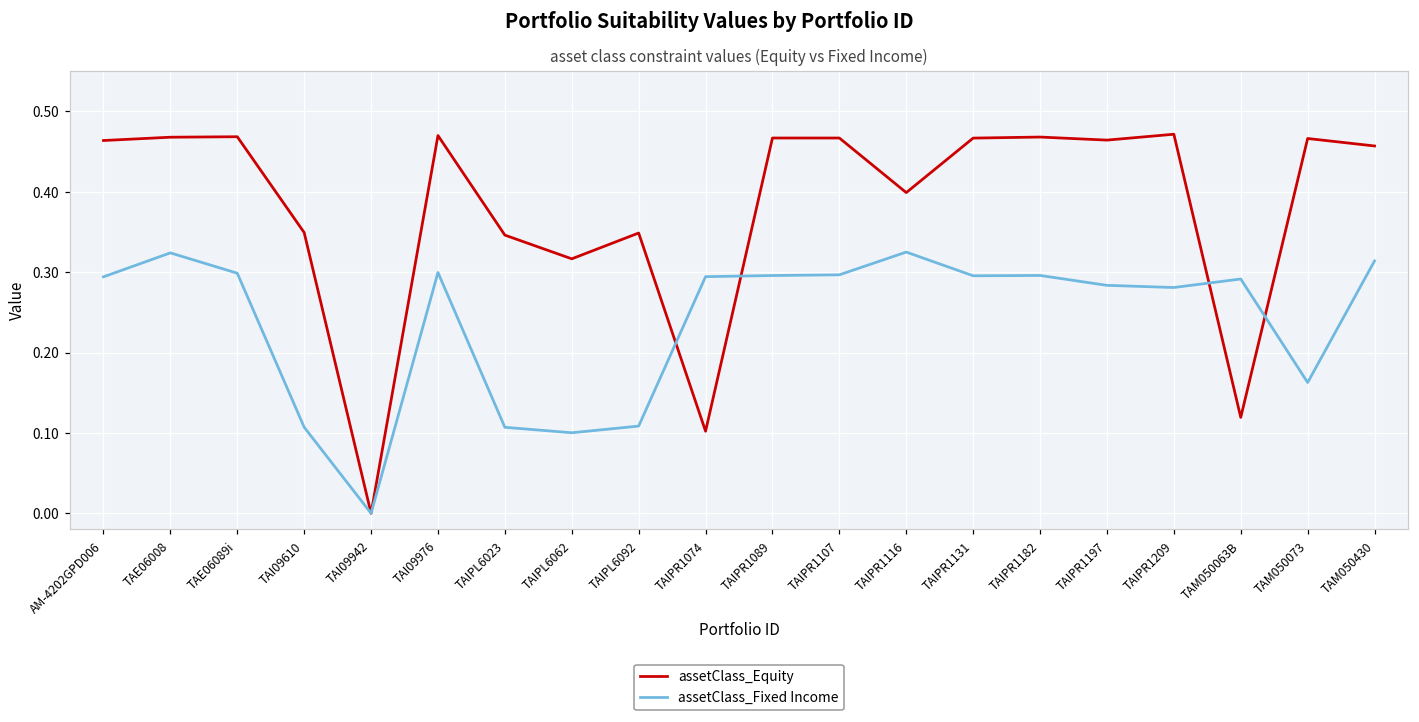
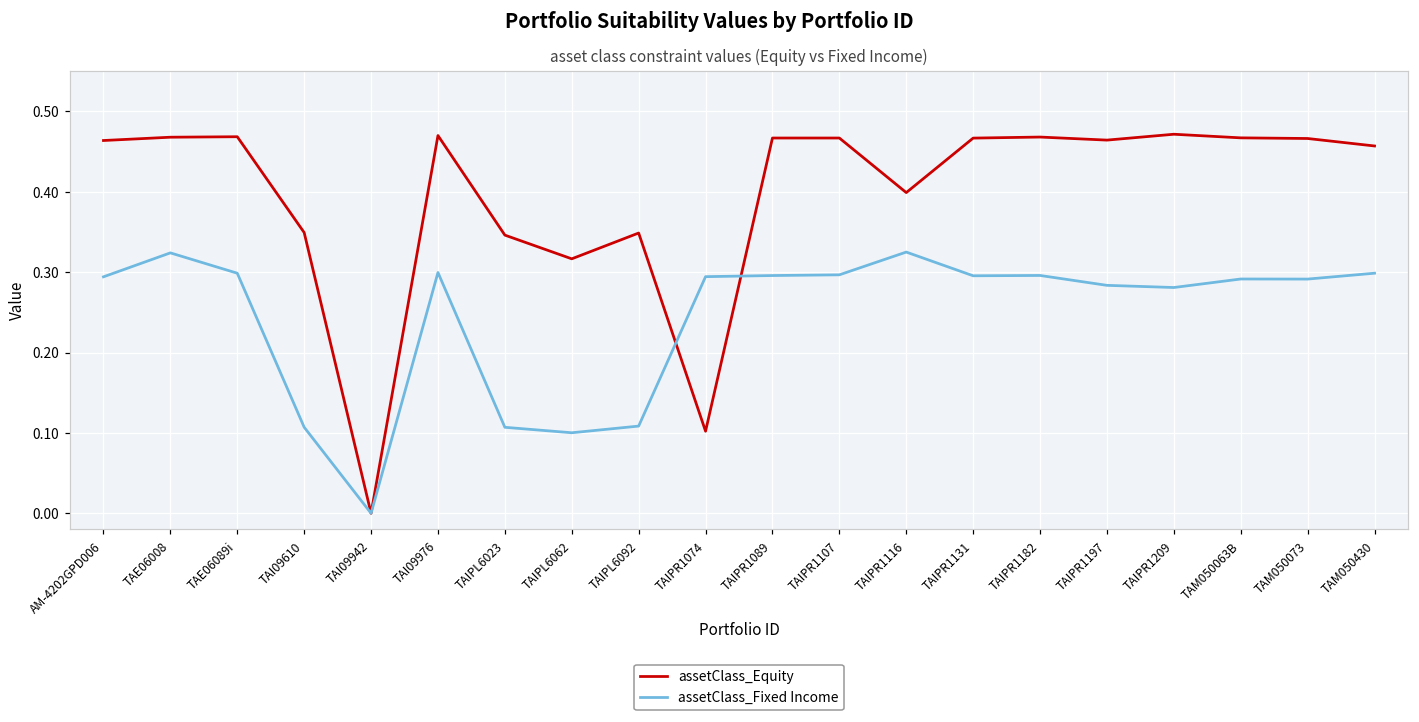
assetClass_Equity, TAM050063B: 0.12 -> 0.47
assetClass_Fixed Income, TAM050073: 0.16 -> 0.29
assetClass_Fixed Income, TAM050430: 0.31 -> 0.30
